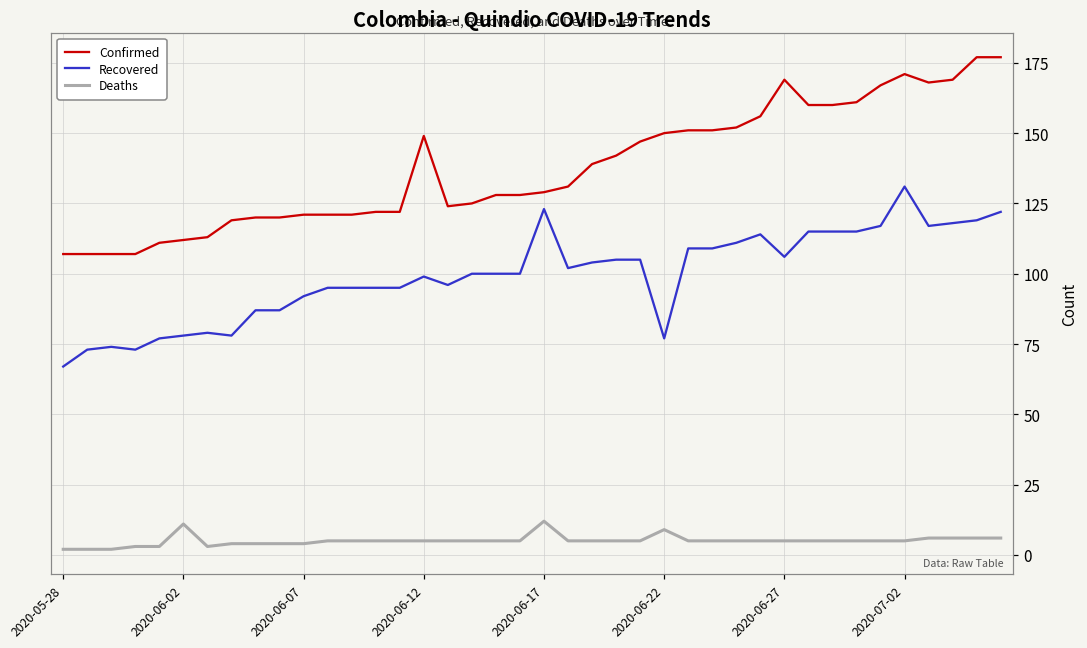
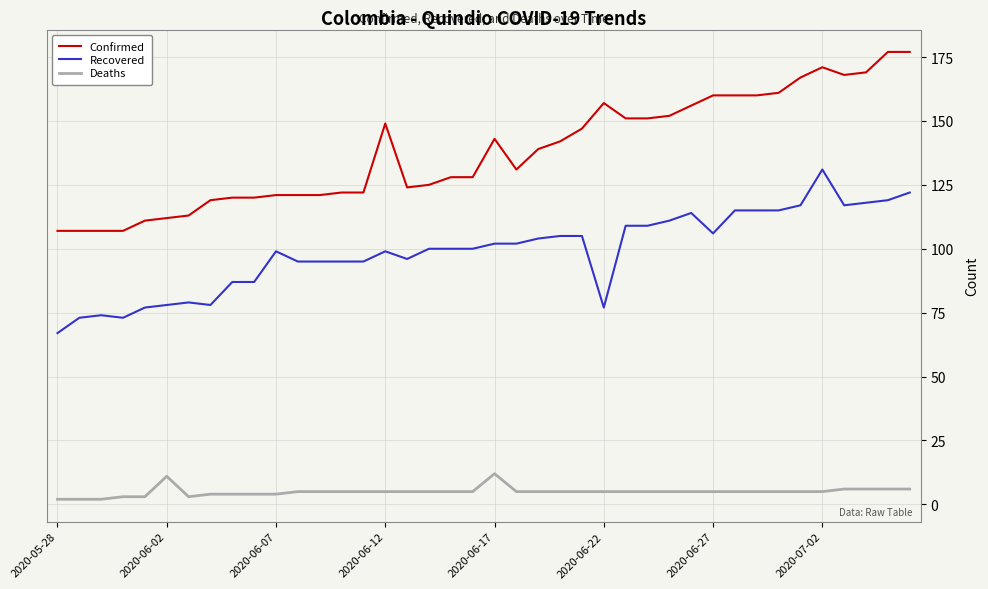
Recovered, 2020-06-07: 92 -> 99
Confirmed, 2020-06-17: 129 -> 143
Recovered, 2020-06-17: 123 -> 102
Confirmed, 2020-06-22: 150 -> 157
Deaths, 2020-06-22: 9 -> 5
Confirmed, 2020-06-27: 169 -> 160
